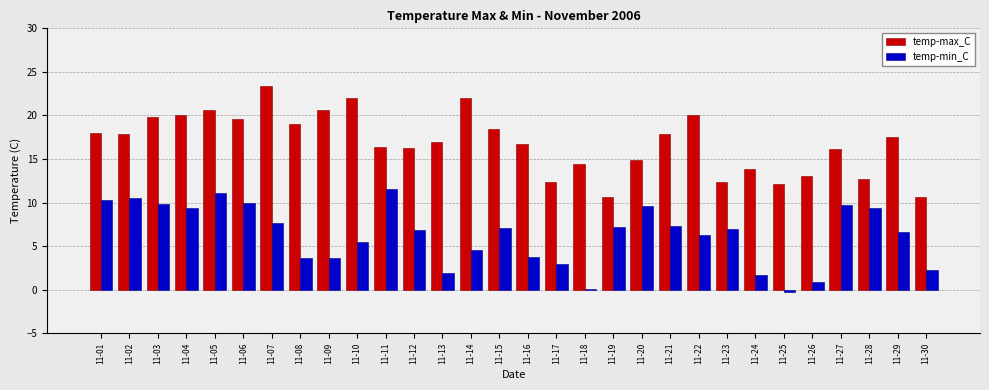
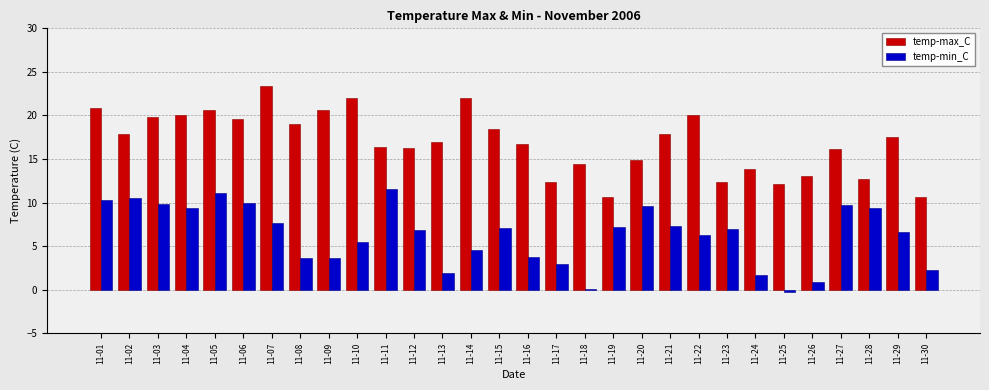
temp-max_C, 11-01: 18 -> 21
